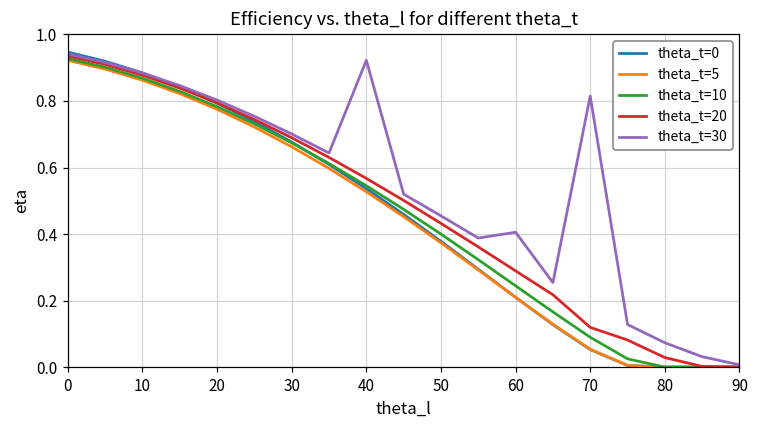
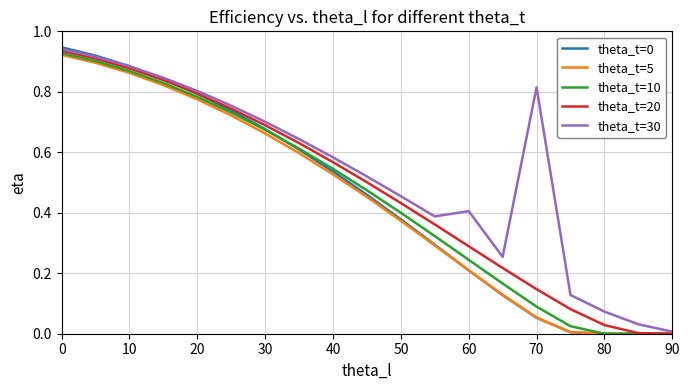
theta_t=30, 40: 0.92 -> 0.58
theta_t=20, 70: 0.12 -> 0.15
